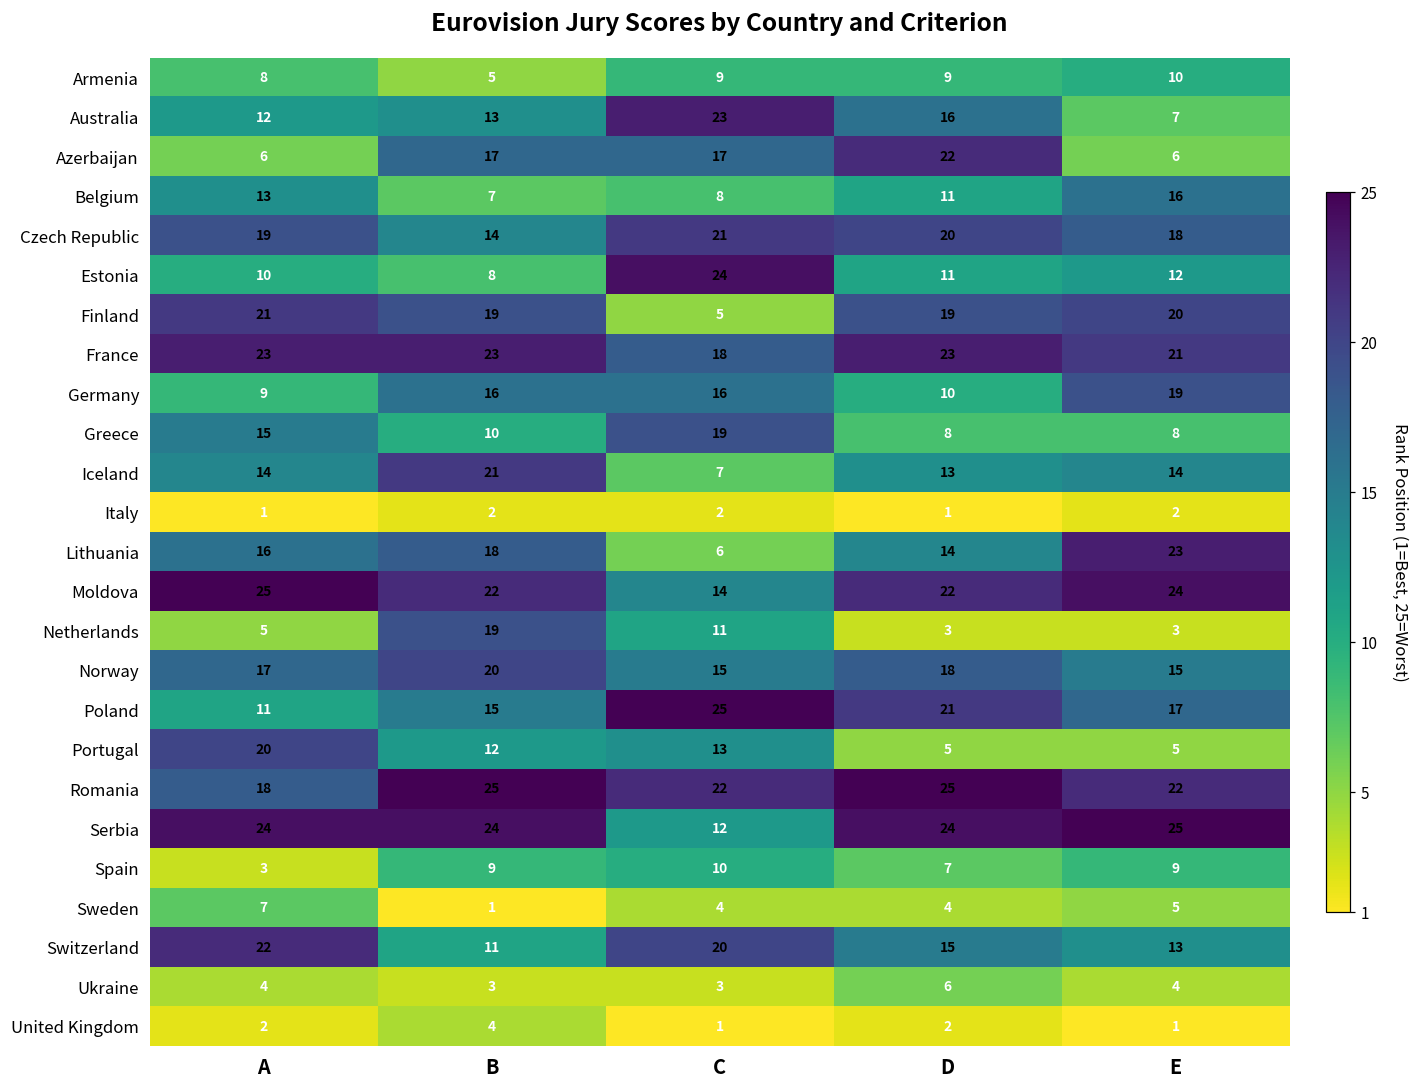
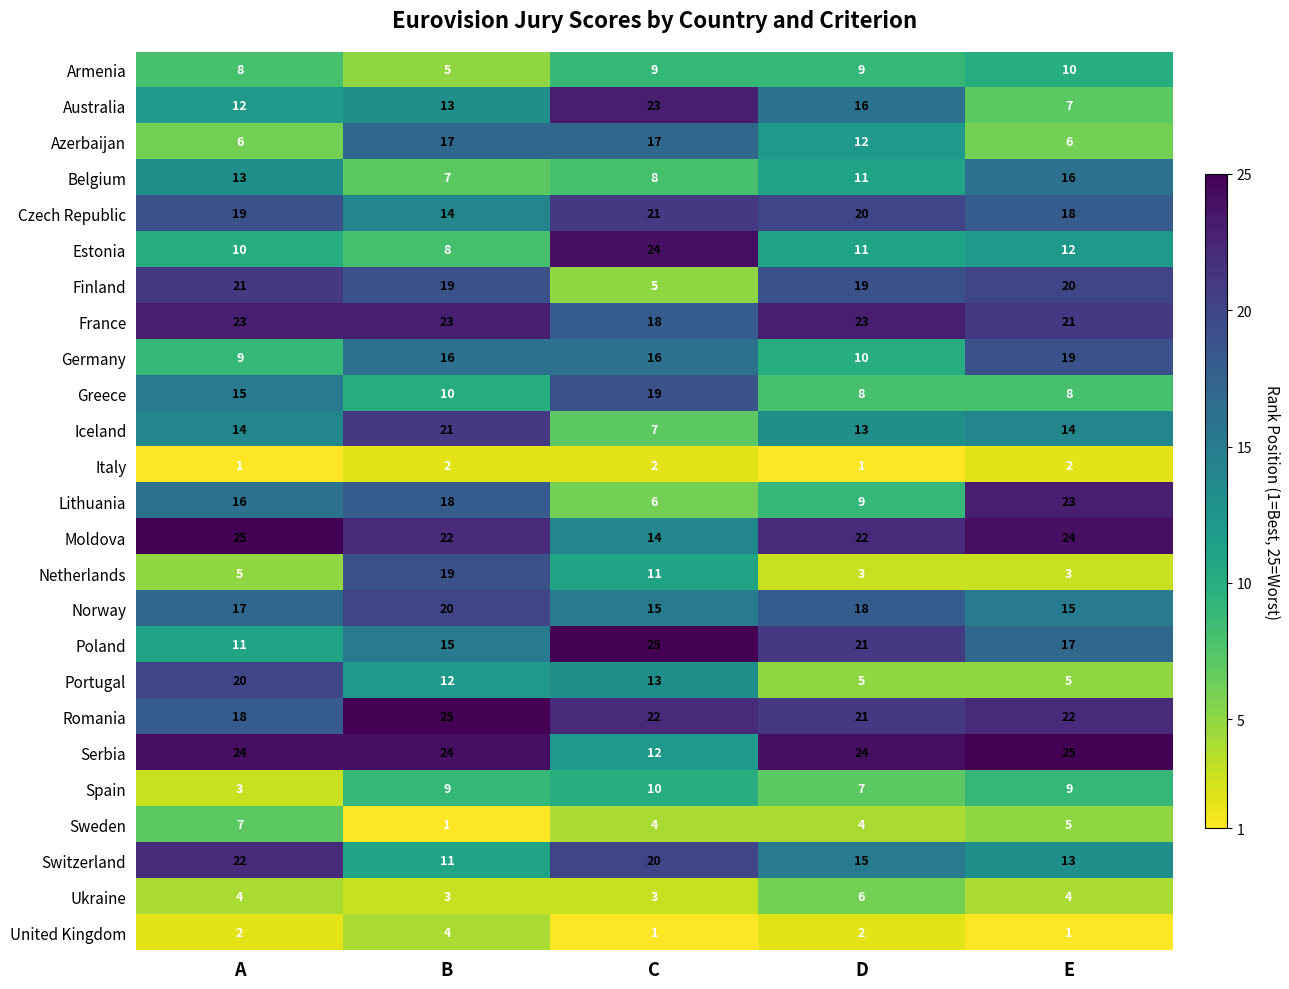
Azerbaijan, D: 22 -> 12
Lithuania, D: 14 -> 9
Romania, D: 25 -> 21
